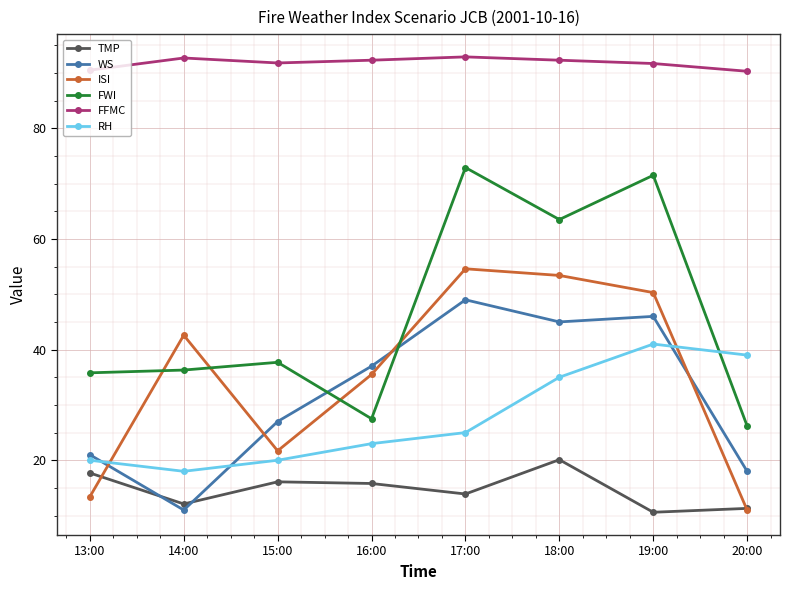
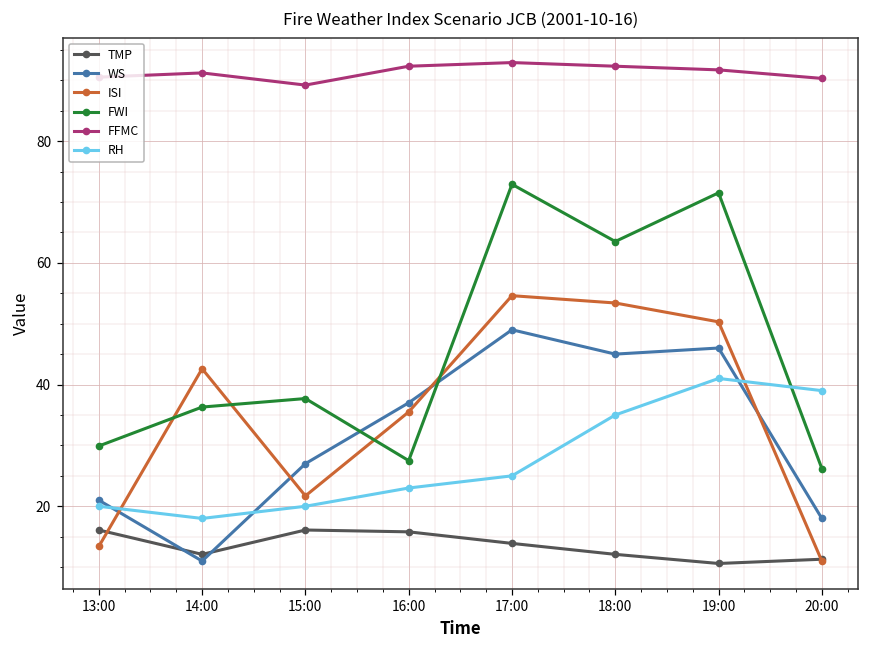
TMP, 13:00: 18 -> 16
FWI, 13:00: 36 -> 30
FFMC, 14:00: 93 -> 91
FFMC, 15:00: 92 -> 89
TMP, 18:00: 20 -> 12
